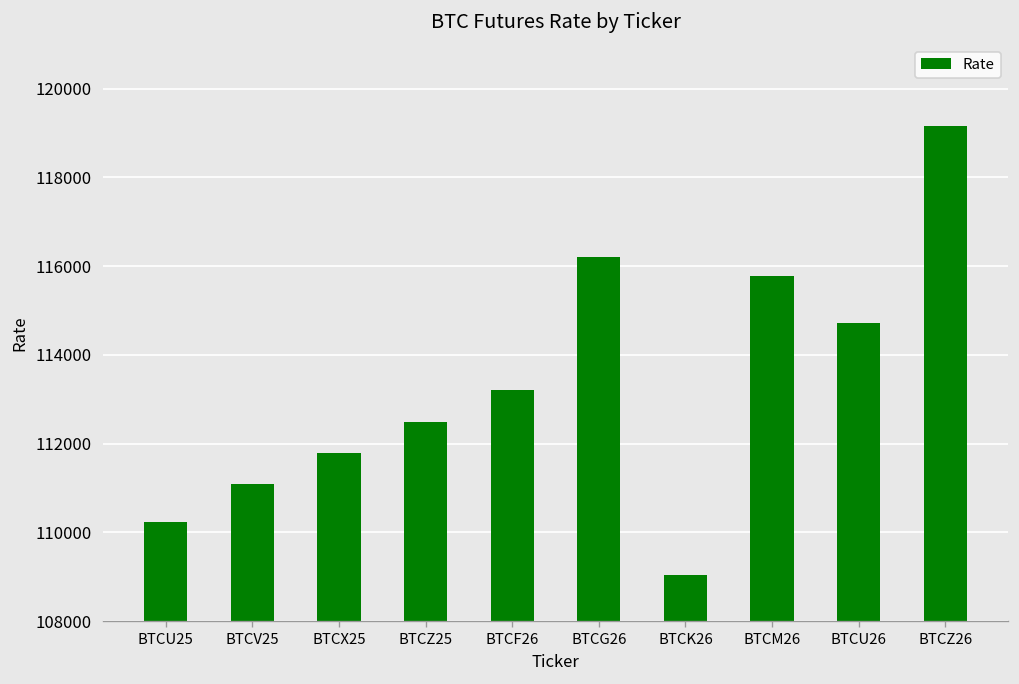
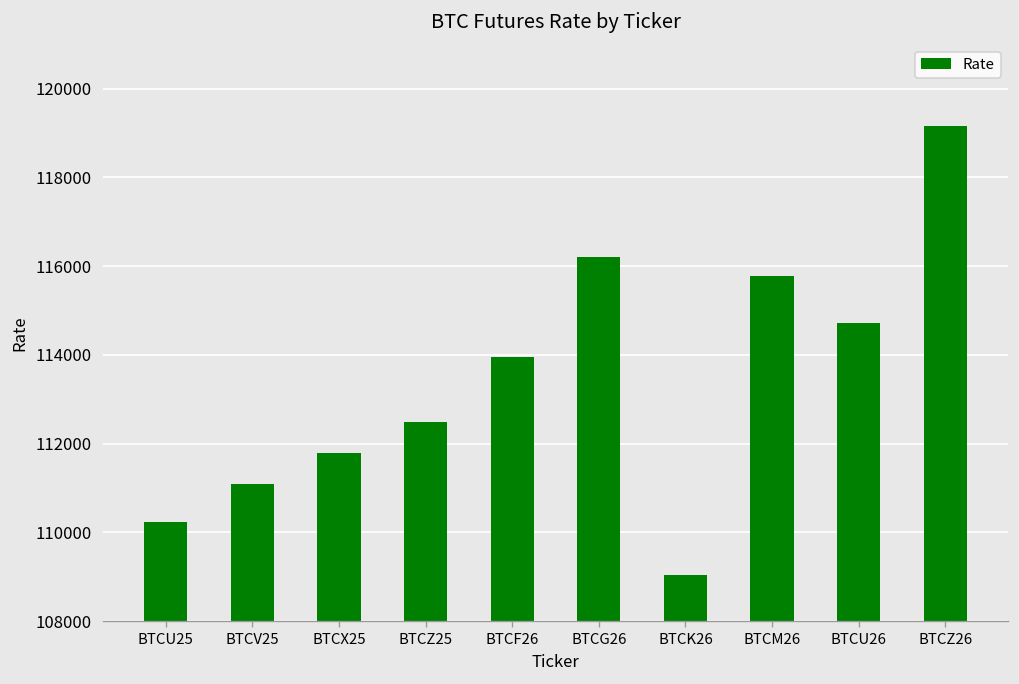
BTCF26: 113200 -> 113900
